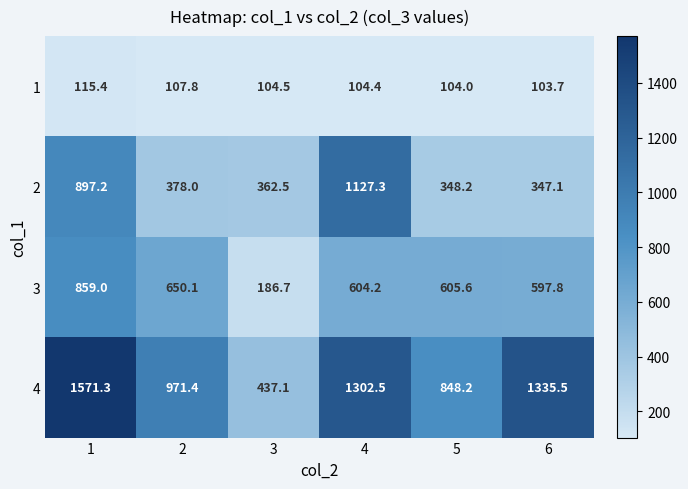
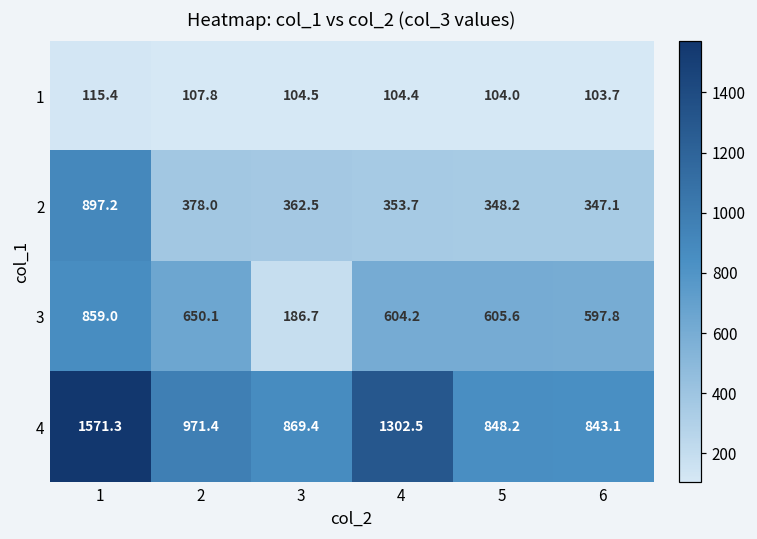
2, 4: 1127.3 -> 353.7
4, 3: 437.1 -> 869.4
4, 6: 1335.5 -> 843.1
